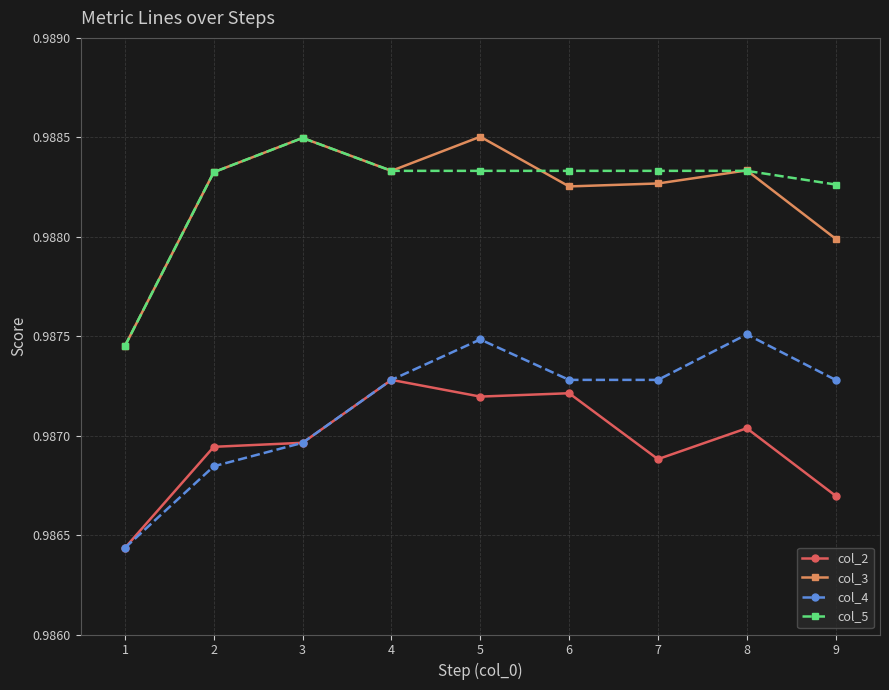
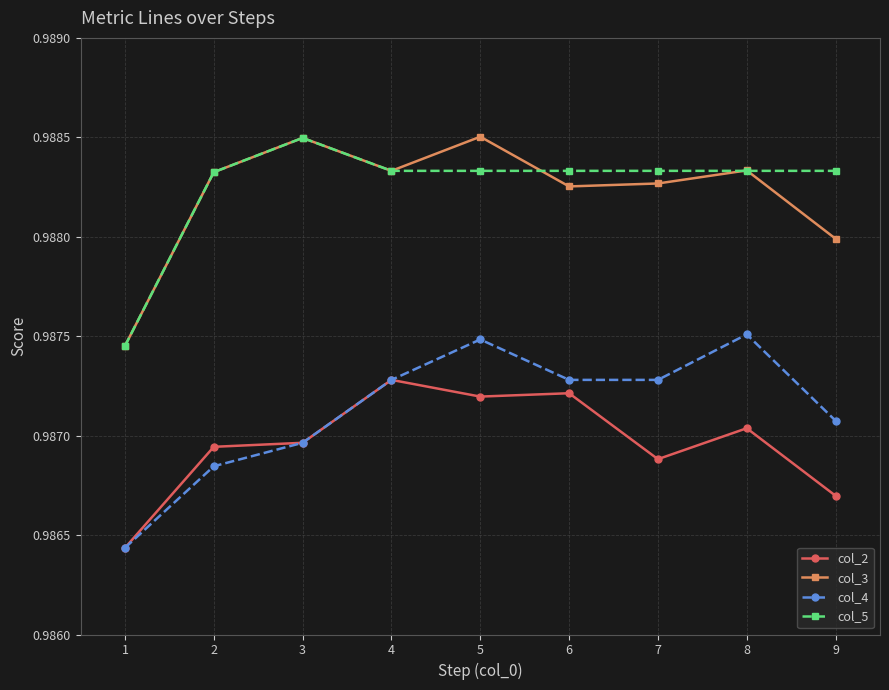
col_4, 9: 0.98728 -> 0.98707
col_5, 9: 0.98826 -> 0.98833
